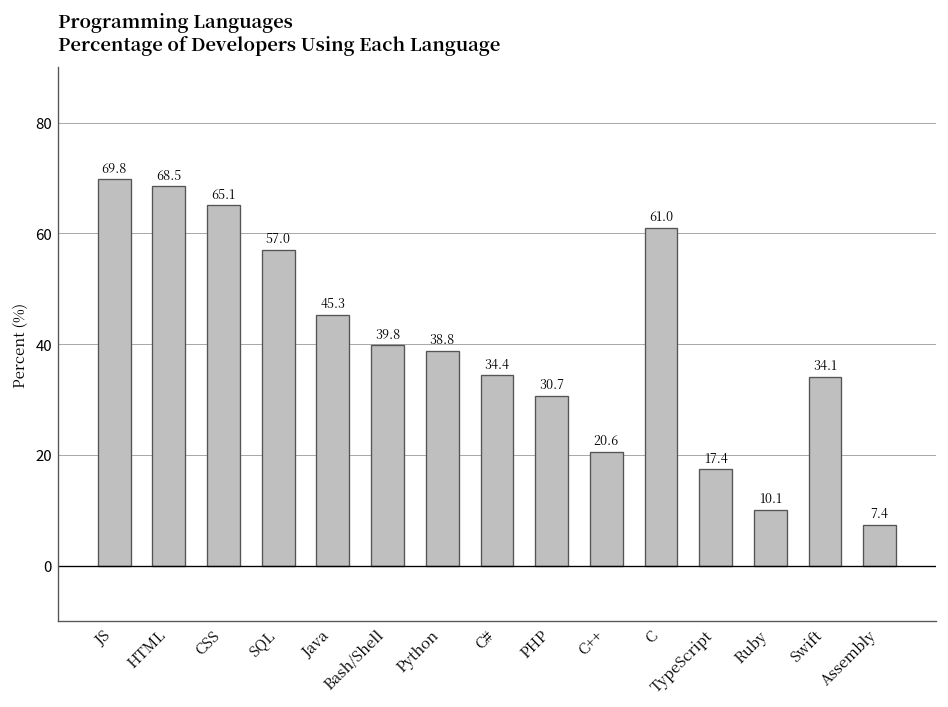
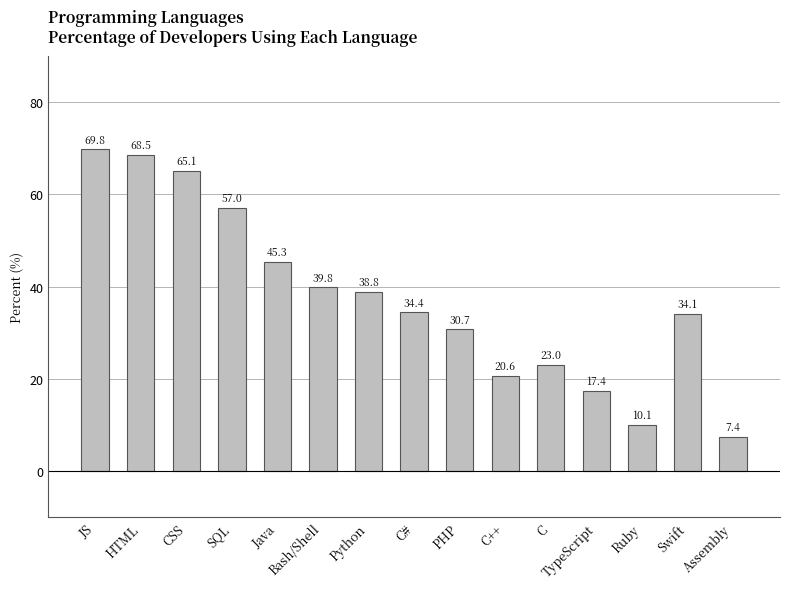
C: 61.0 -> 23.0
